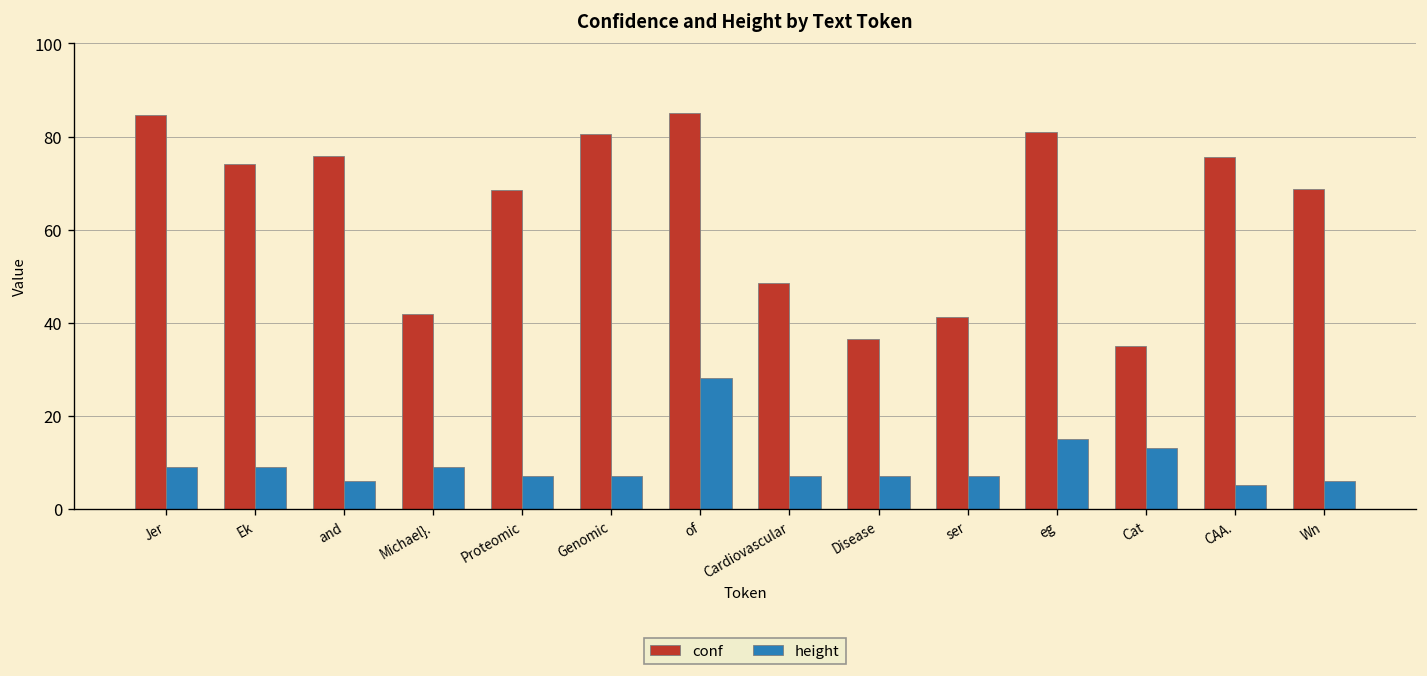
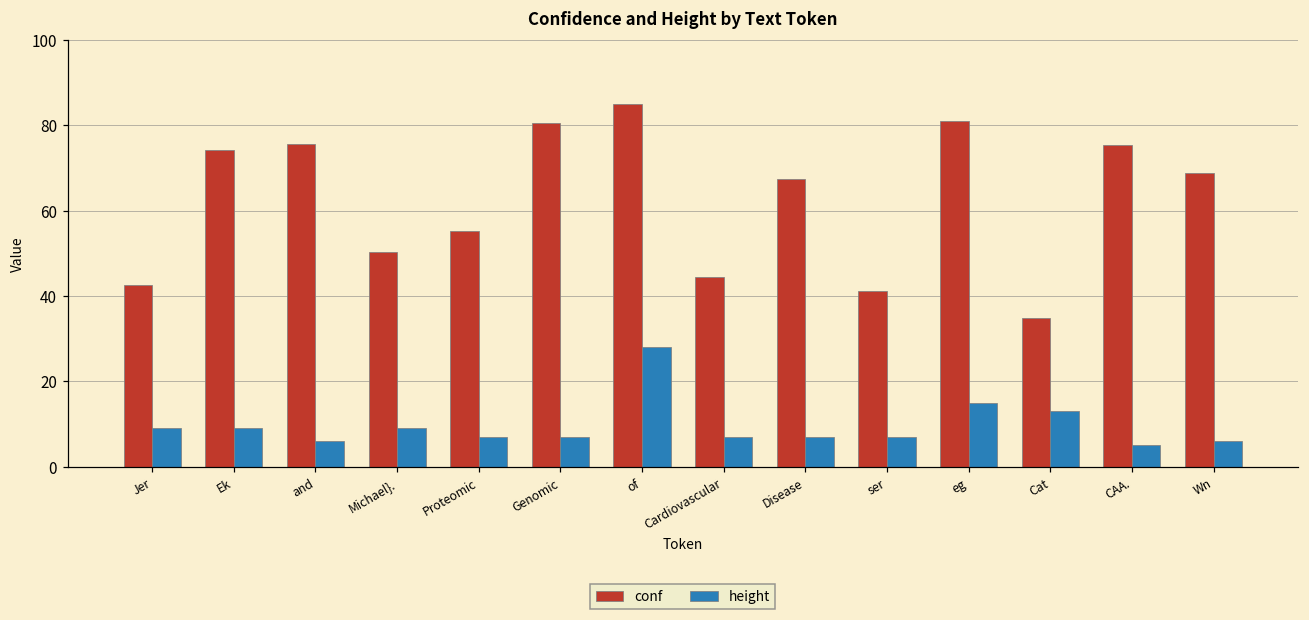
conf, Jer: 85 -> 43
conf, Michael}.: 42 -> 50
conf, Proteomic: 69 -> 55
conf, Cardiovascular: 49 -> 44
conf, Disease: 37 -> 67
